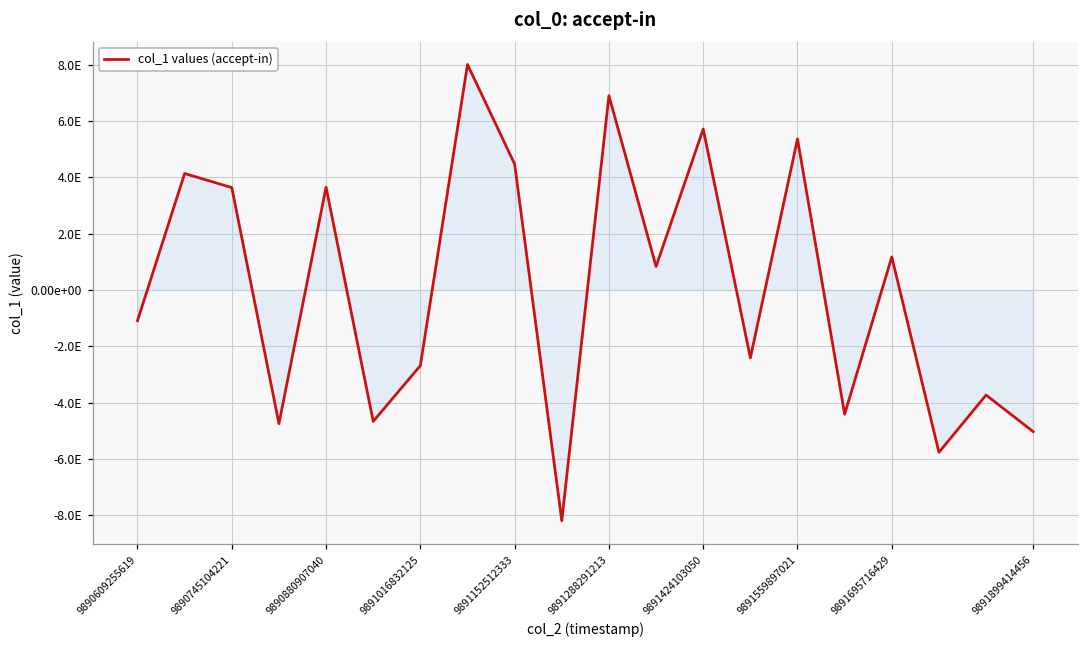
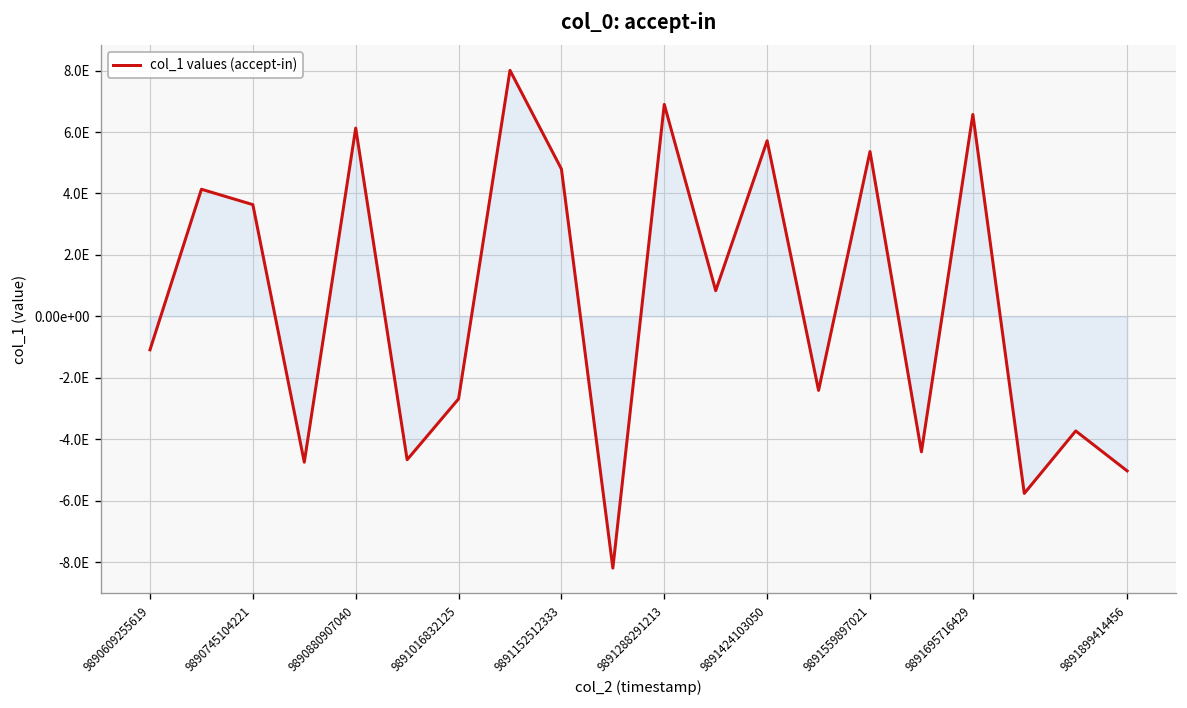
col_1 values (accept-in), 9890880907040: 3.6E -> 6.1E
col_1 values (accept-in), 9891152512333: 4.5E -> 4.8E
col_1 values (accept-in), 9891695716429: 1.2E -> 6.6E
